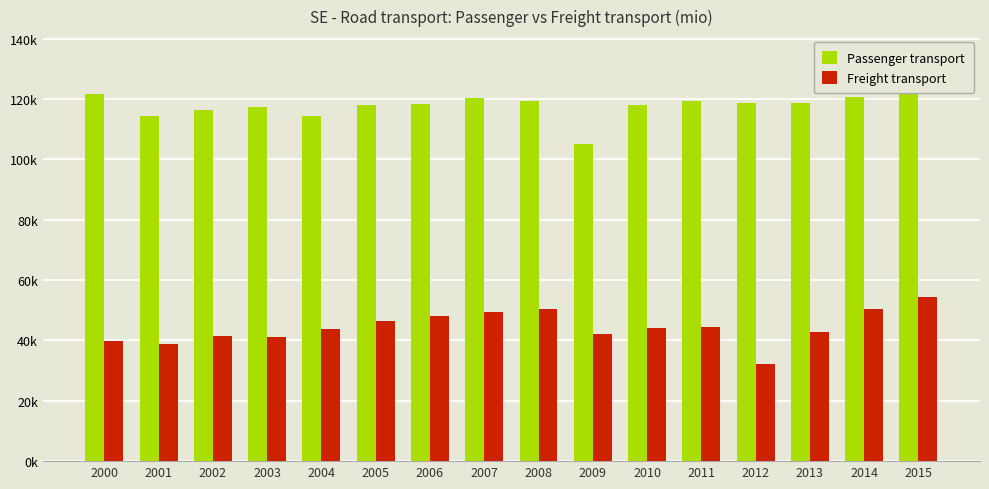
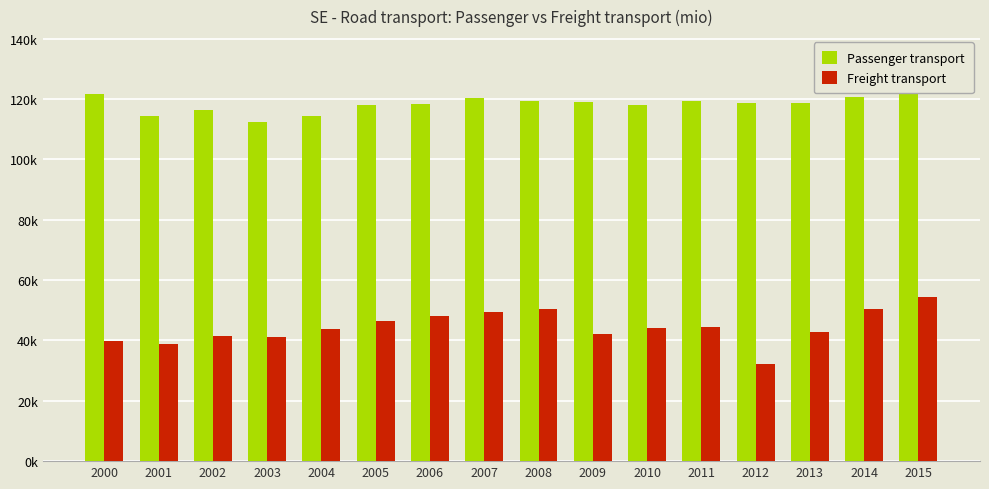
Passenger transport, 2003: 117000 -> 112000
Passenger transport, 2009: 105000 -> 119000
